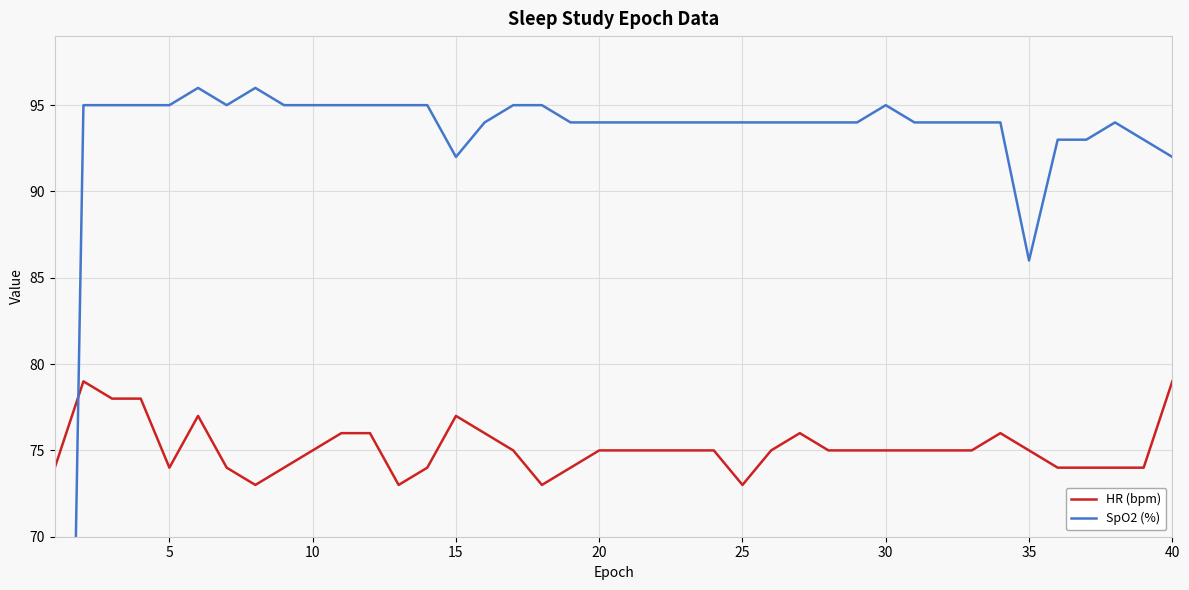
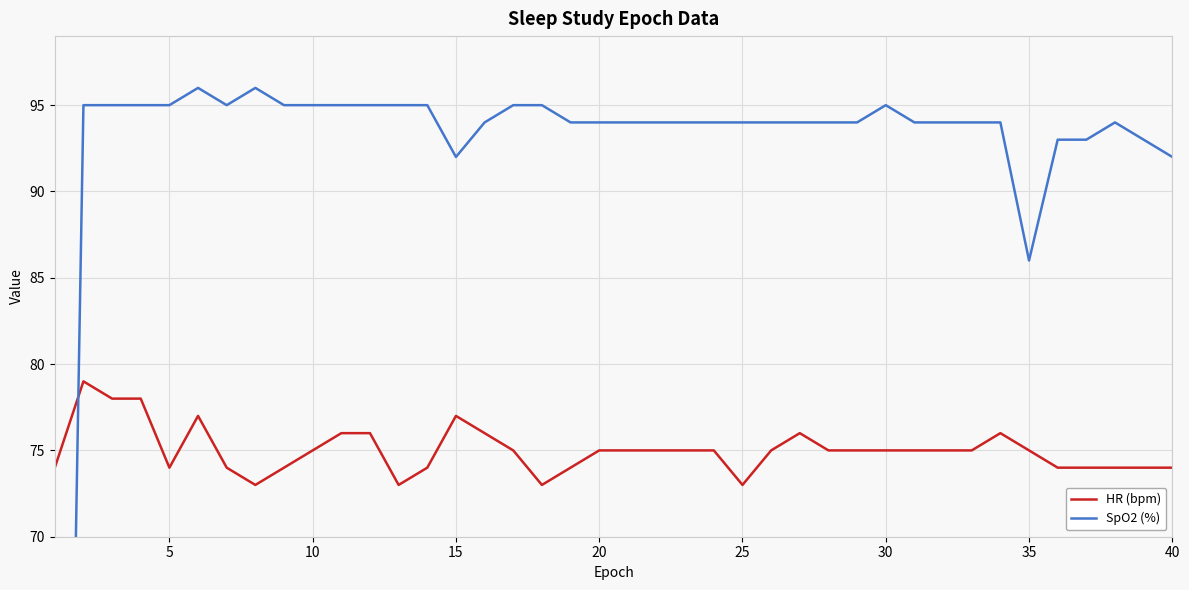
HR (bpm), 40: 79 -> 74
